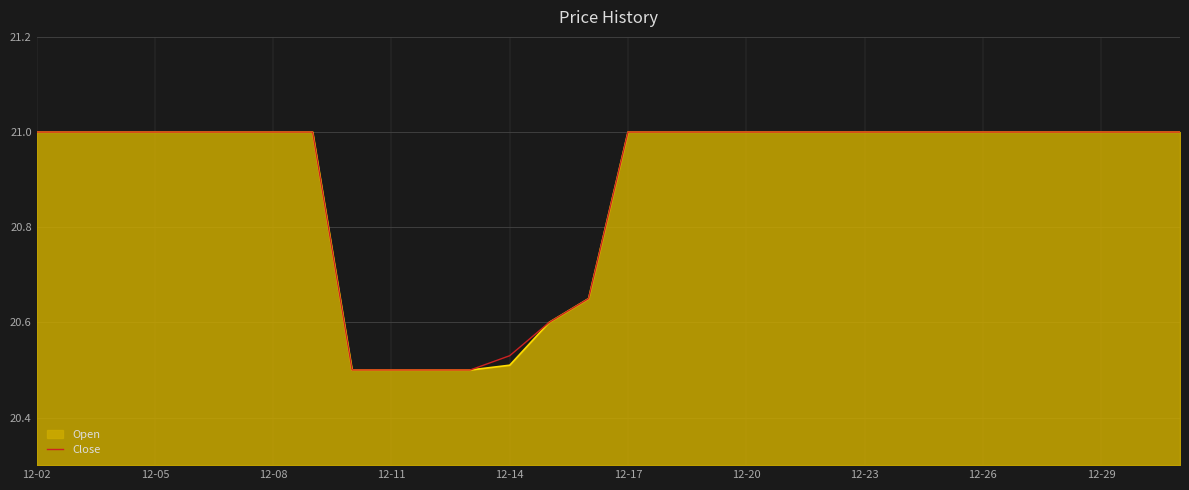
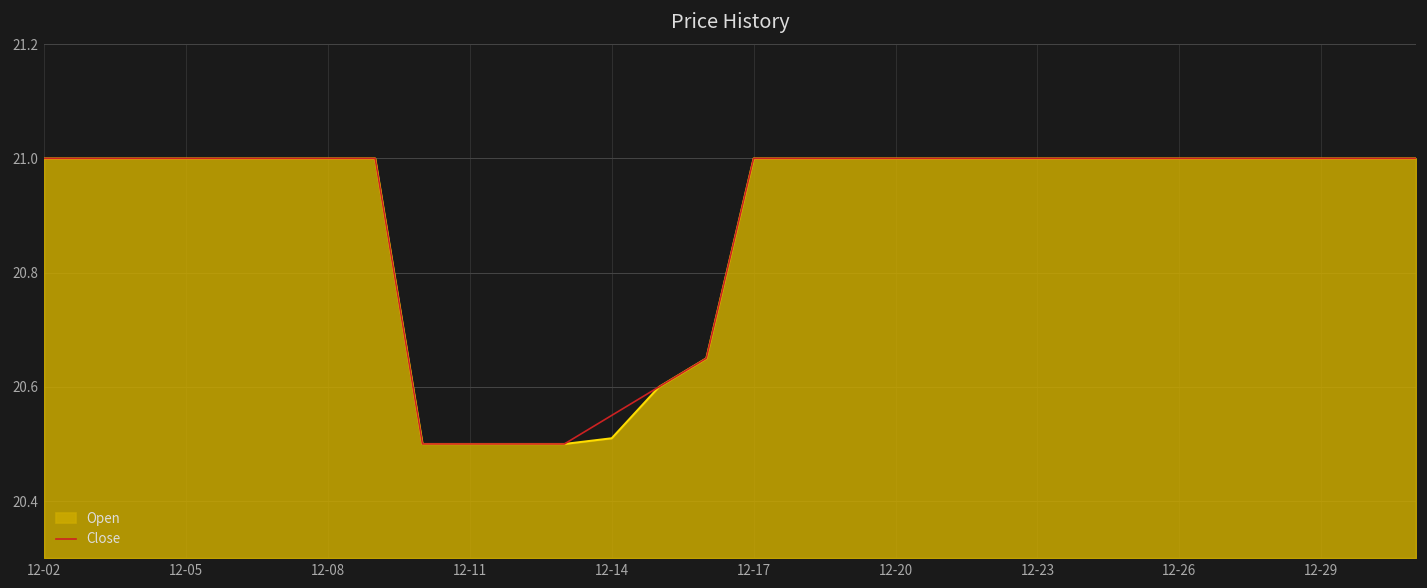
Close, 12-14: 20.53 -> 20.55
